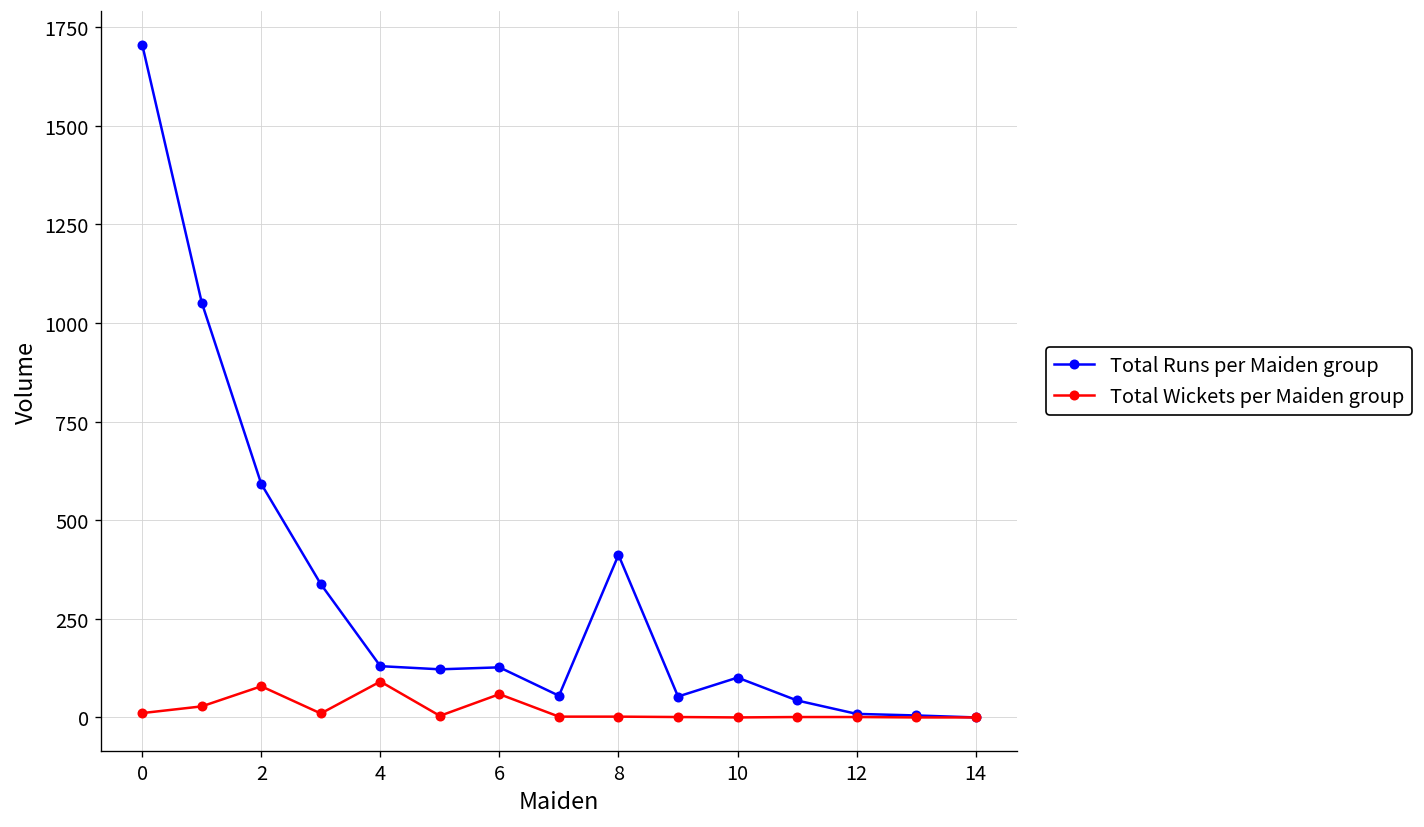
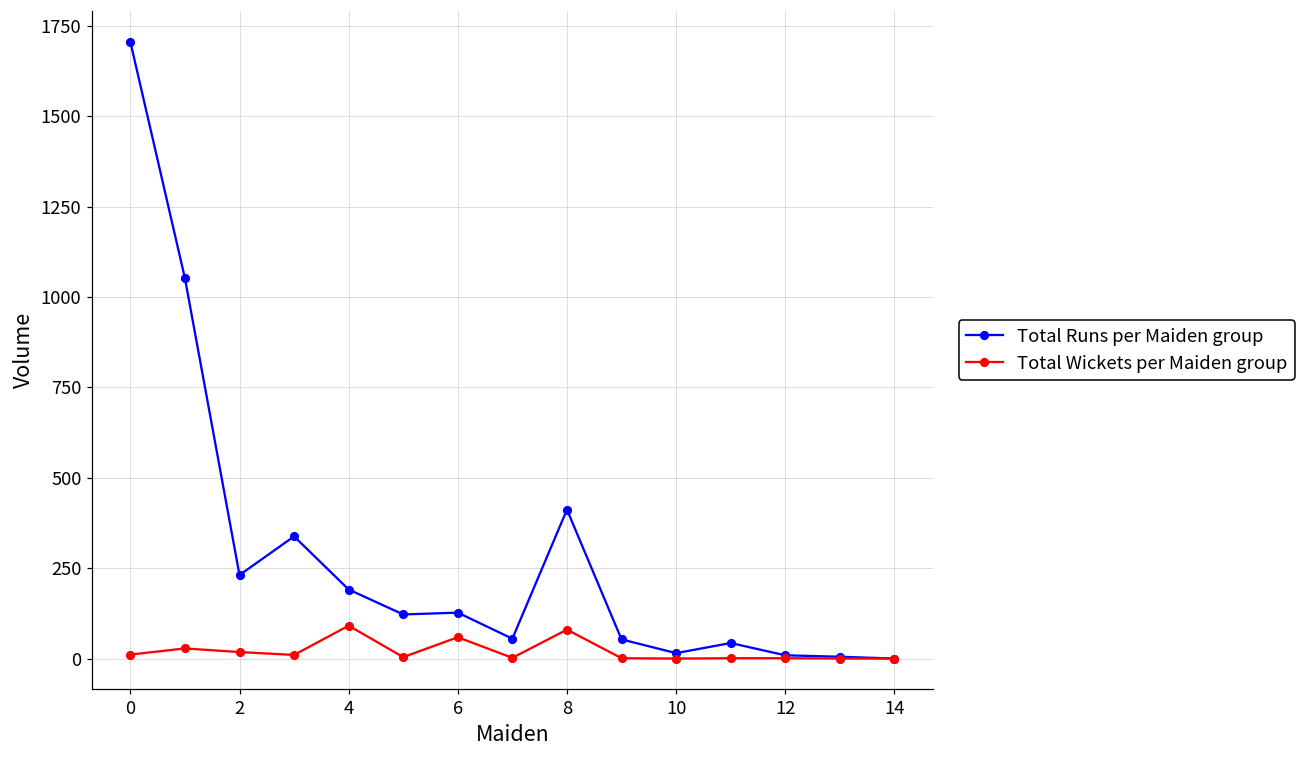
Total Runs per Maiden group, 2: 590 -> 230
Total Wickets per Maiden group, 2: 80 -> 20
Total Runs per Maiden group, 4: 130 -> 190
Total Wickets per Maiden group, 8: 0 -> 80
Total Runs per Maiden group, 10: 100 -> 20
